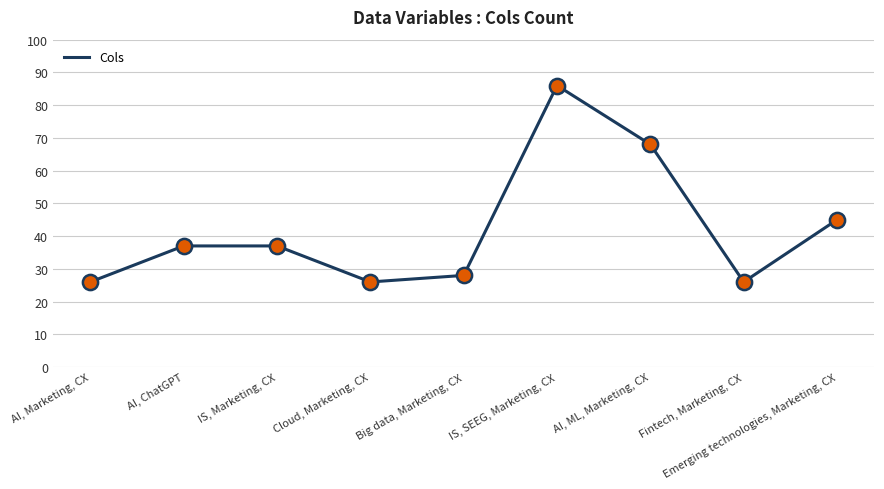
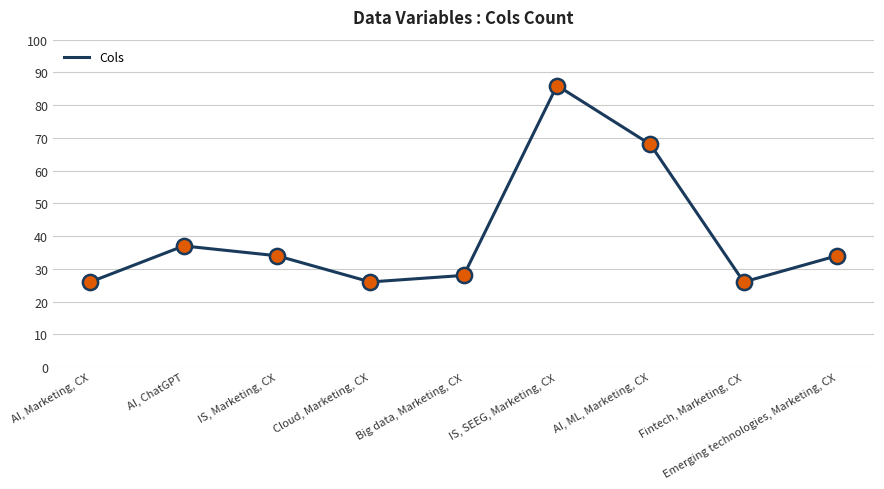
IS, Marketing, CX: 37 -> 34
Emerging technologies, Marketing, CX: 45 -> 34
